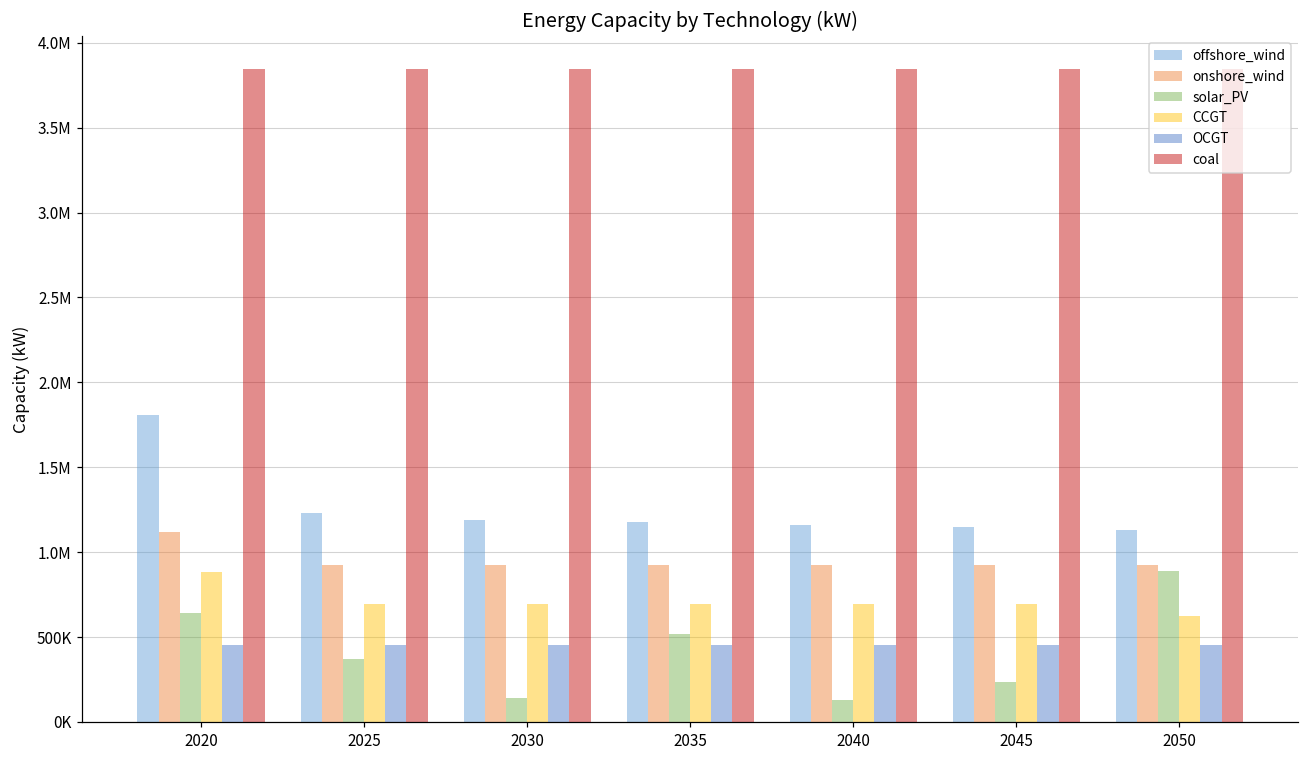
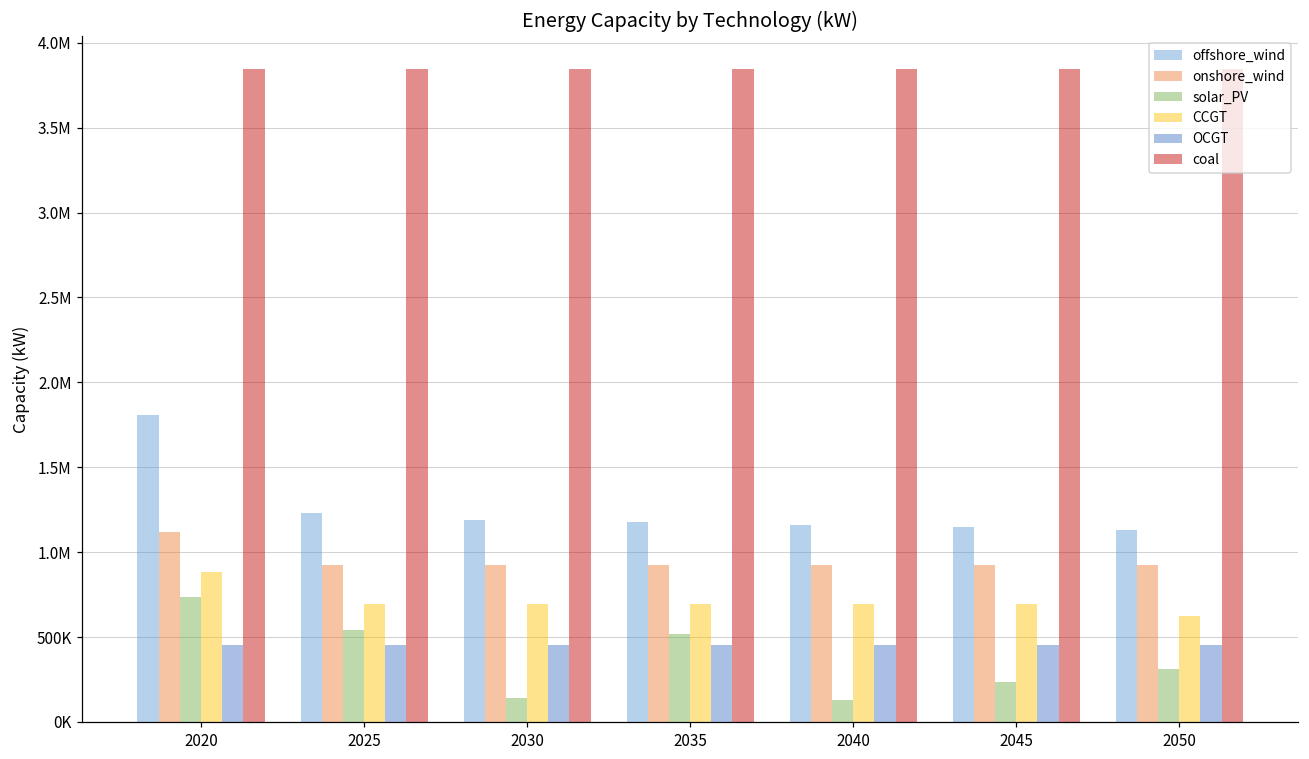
solar_PV, 2020: 640000 -> 730000
solar_PV, 2025: 370000 -> 540000
solar_PV, 2050: 890000 -> 310000
